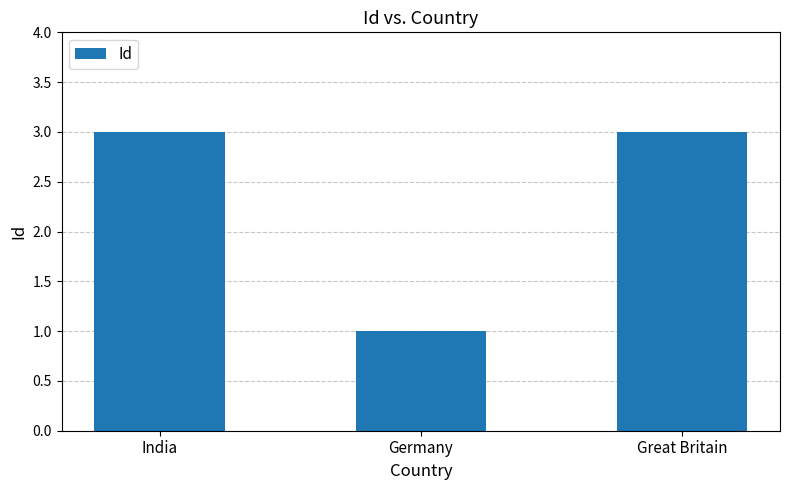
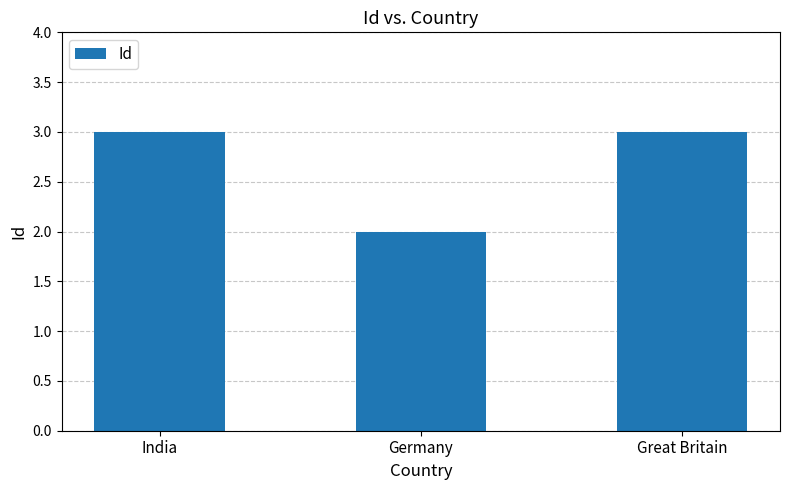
Germany: 1 -> 2
